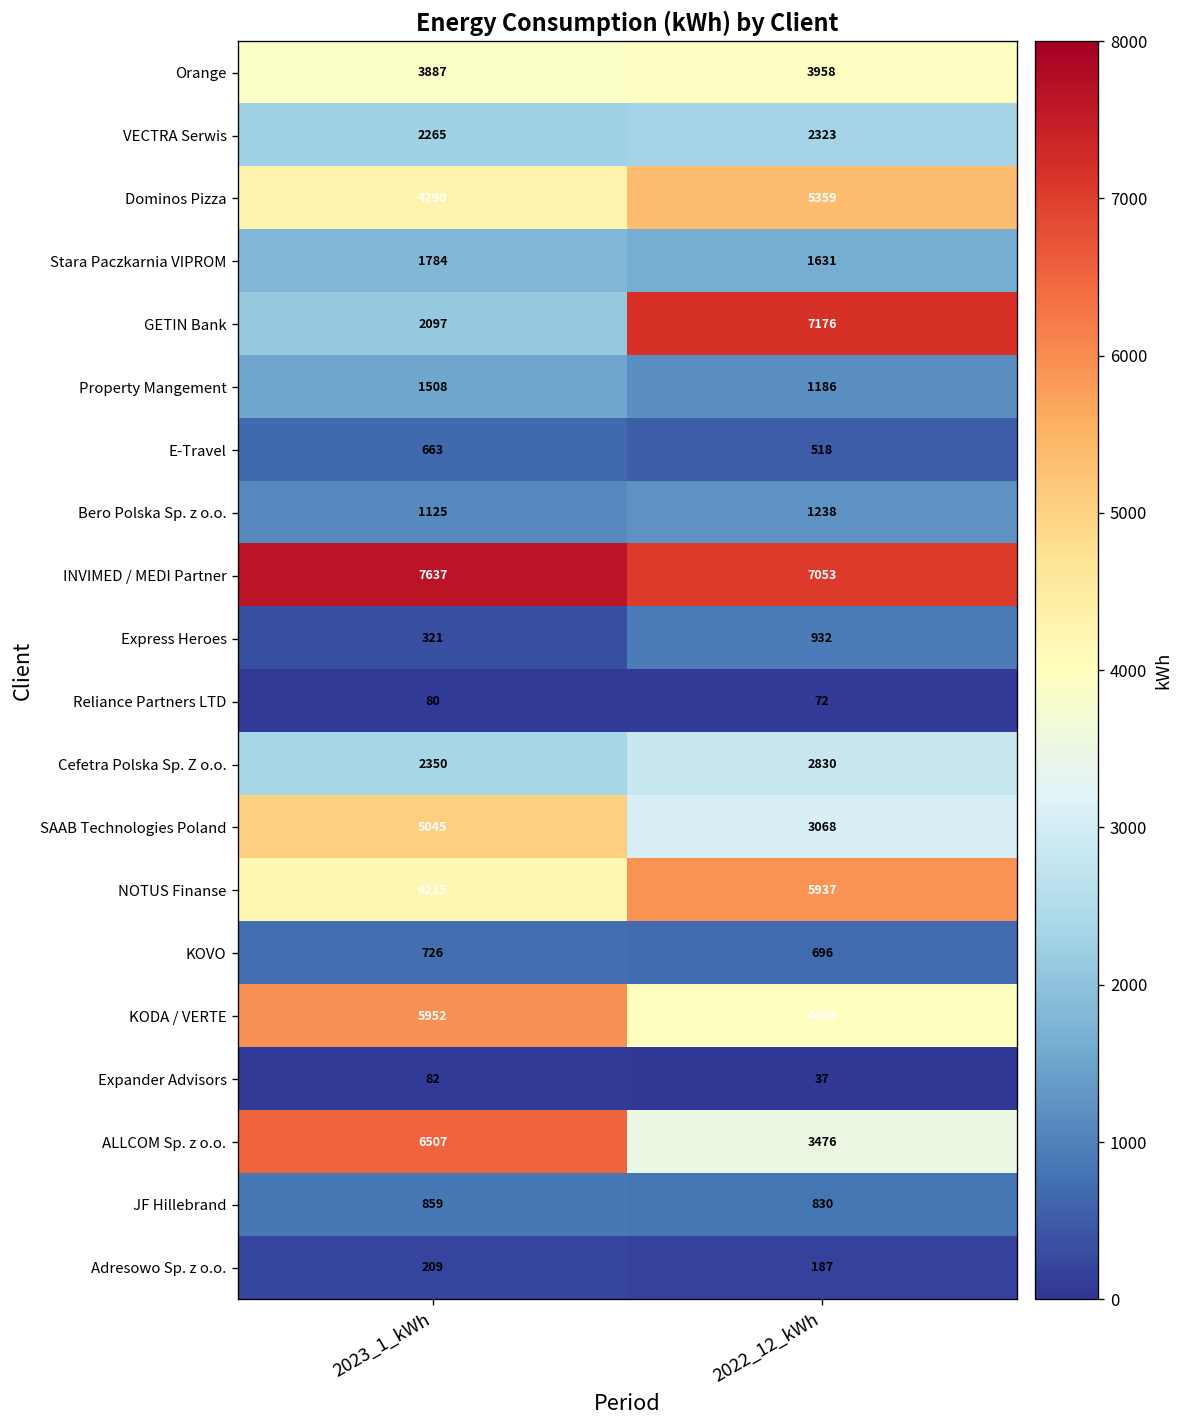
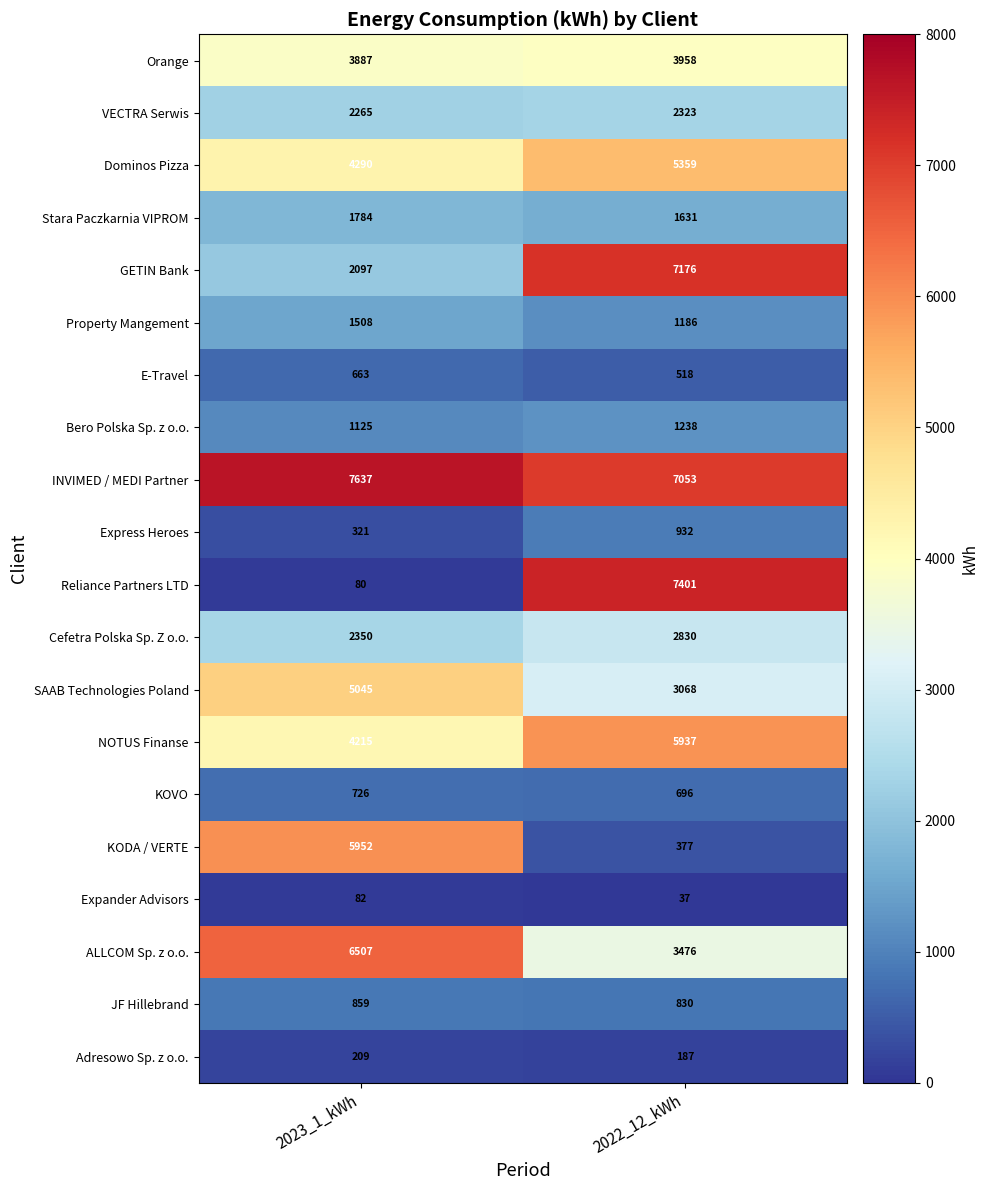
Reliance Partners LTD, 2022_12_kWh: 72 -> 7401
KODA / VERTE, 2022_12_kWh: 4009 -> 377
